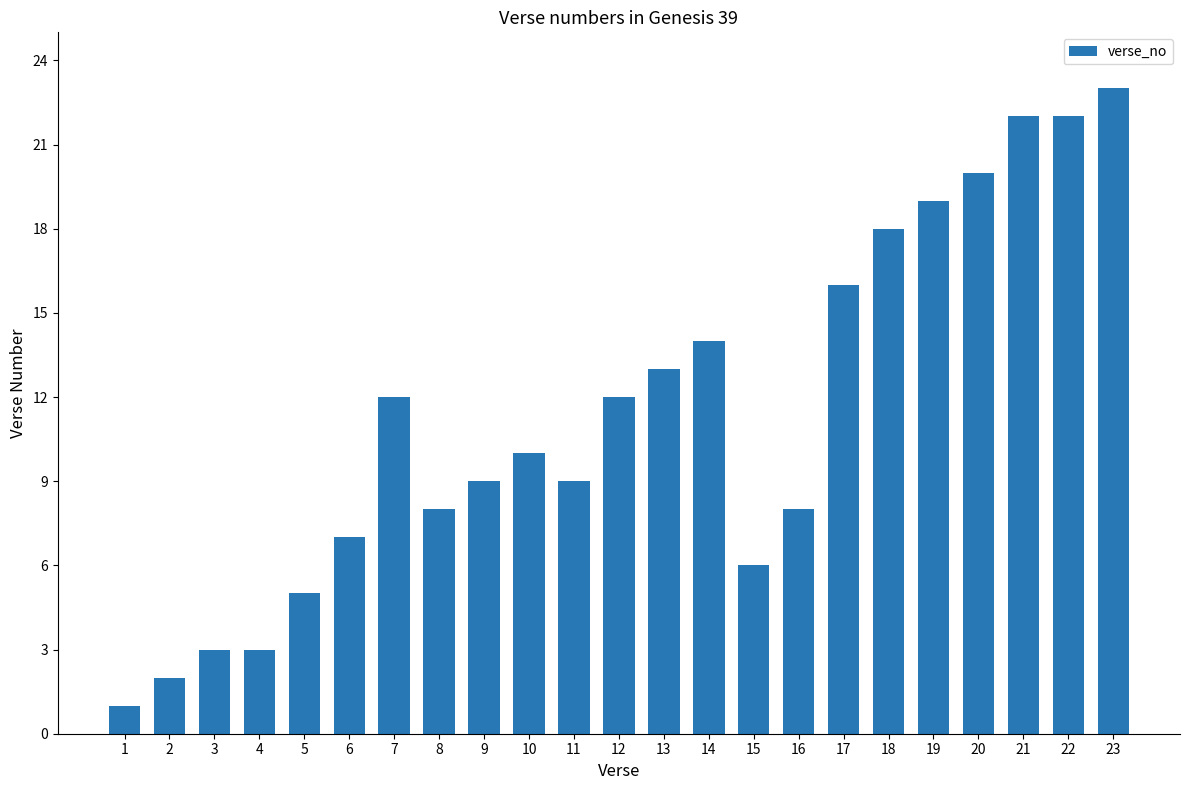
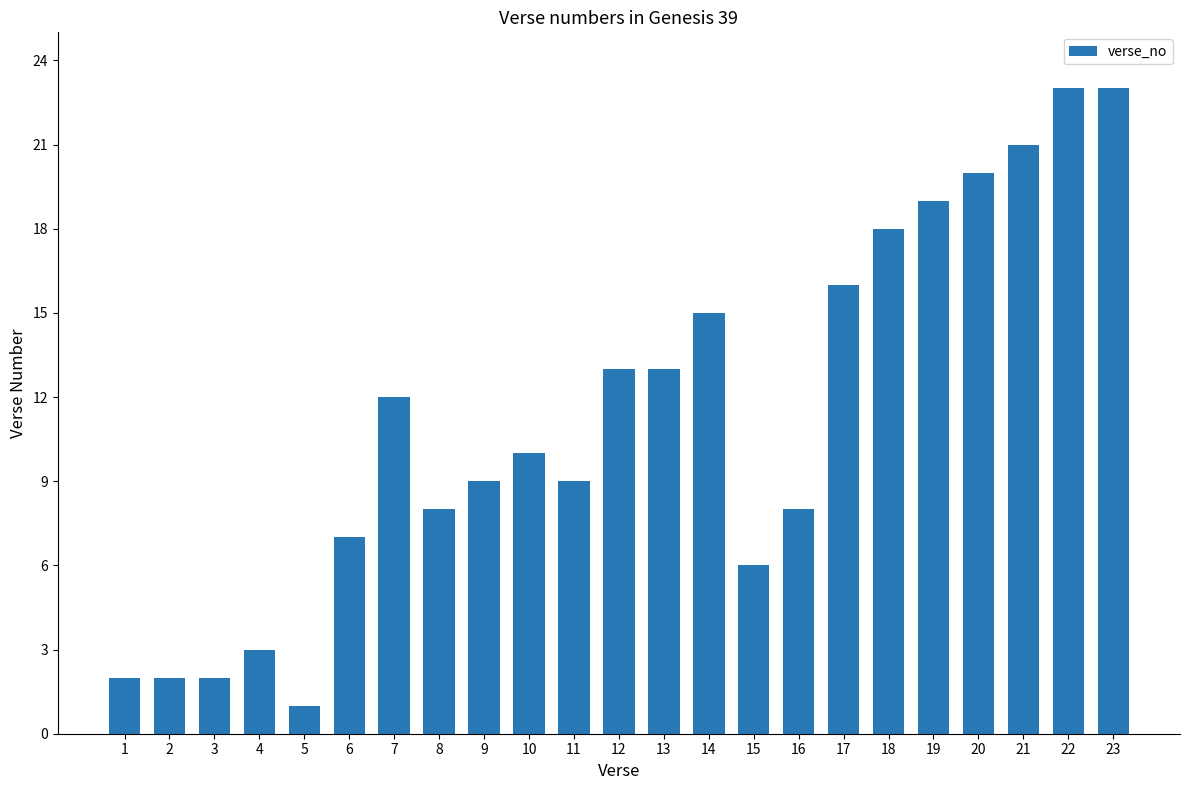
1: 1 -> 2
3: 3 -> 2
5: 5 -> 1
12: 12 -> 13
14: 14 -> 15
21: 22 -> 21
22: 22 -> 23
